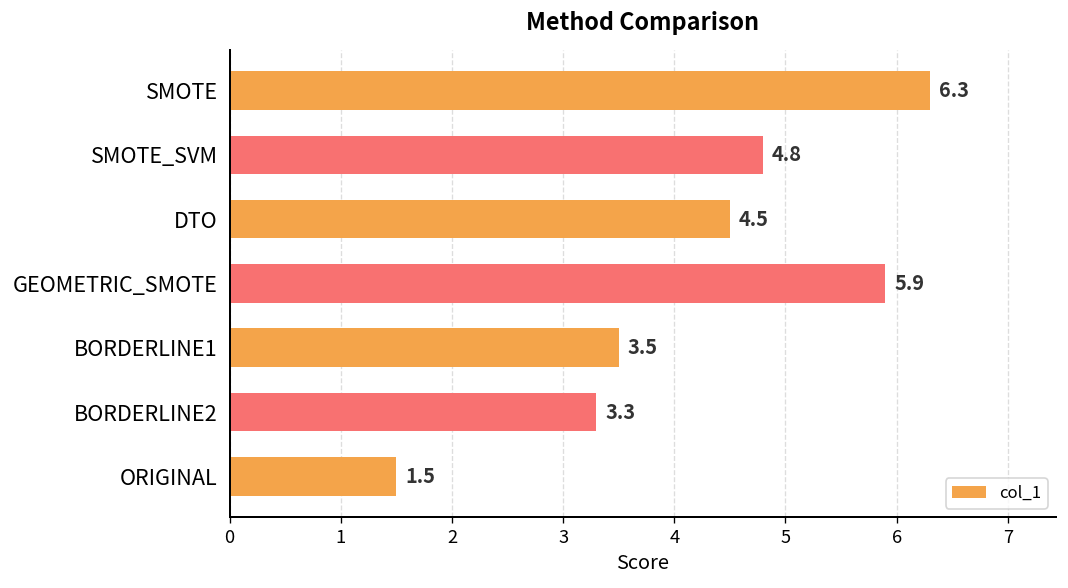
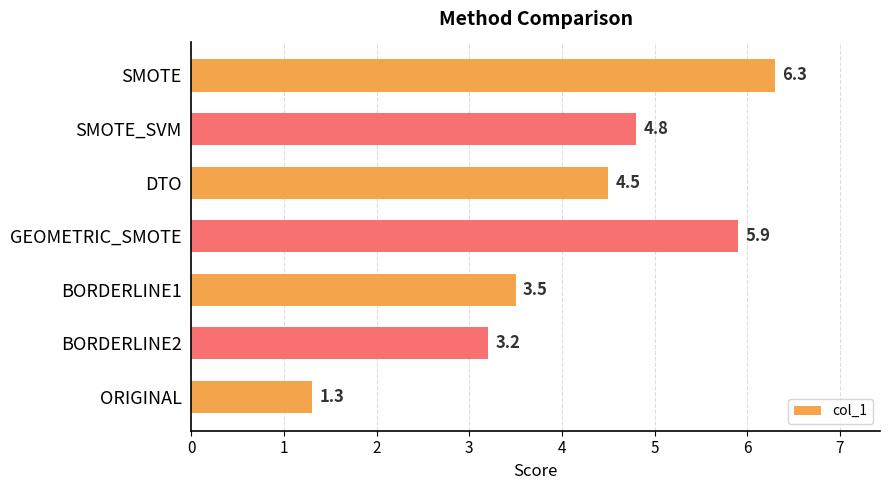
BORDERLINE2: 3.3 -> 3.2
ORIGINAL: 1.5 -> 1.3
